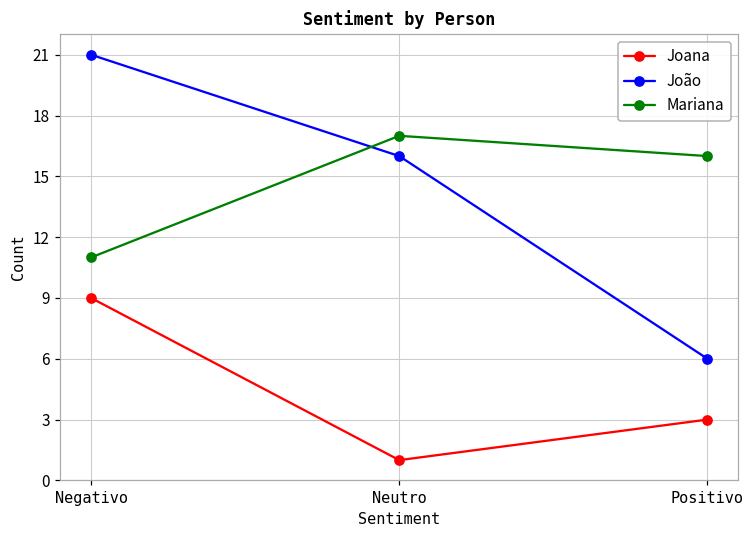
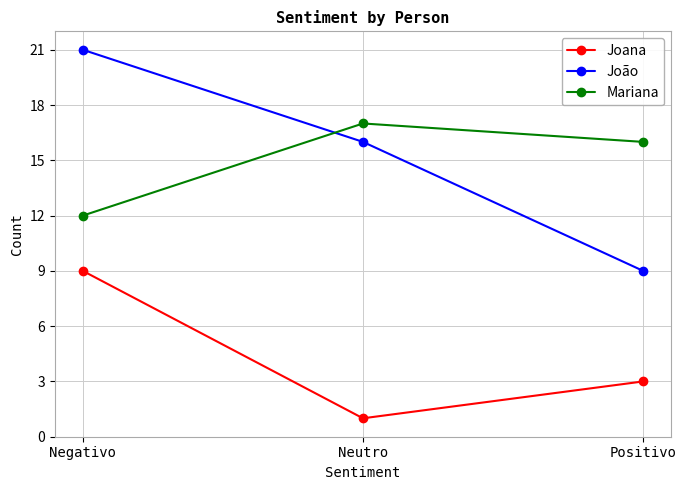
Mariana, Negativo: 11 -> 12
João, Positivo: 6 -> 9
